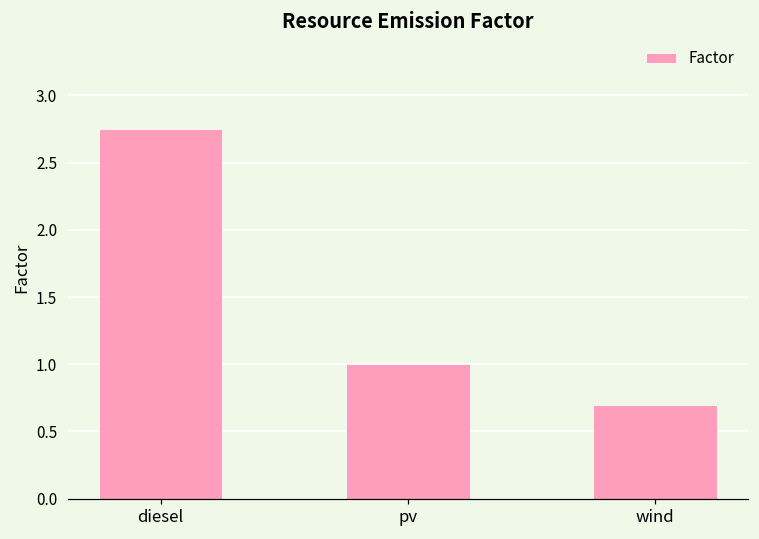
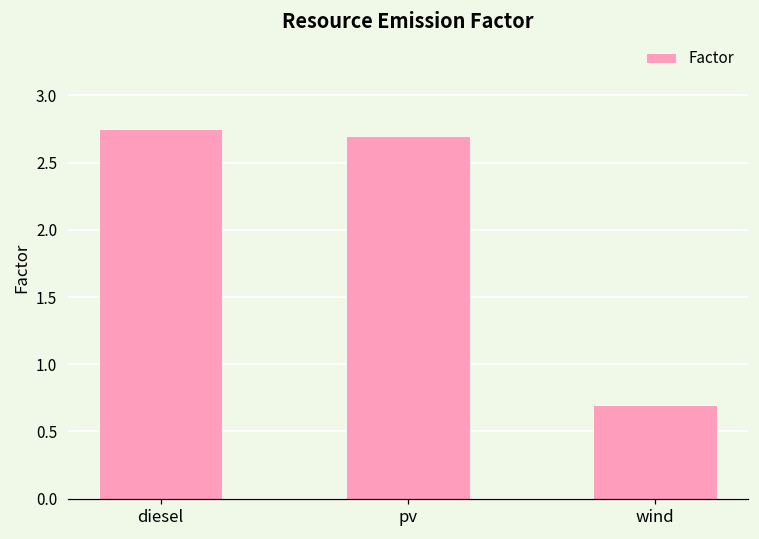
pv: 1.0 -> 2.7
